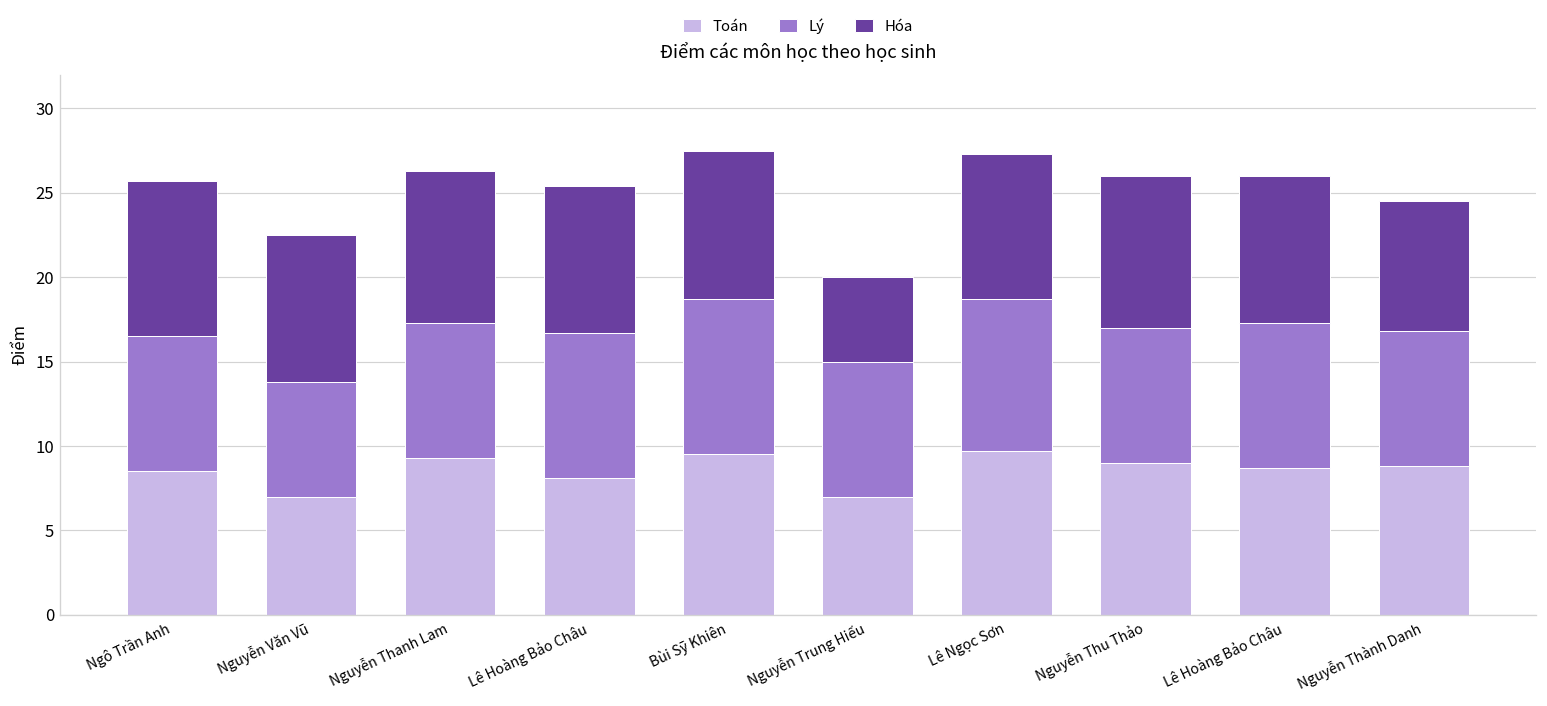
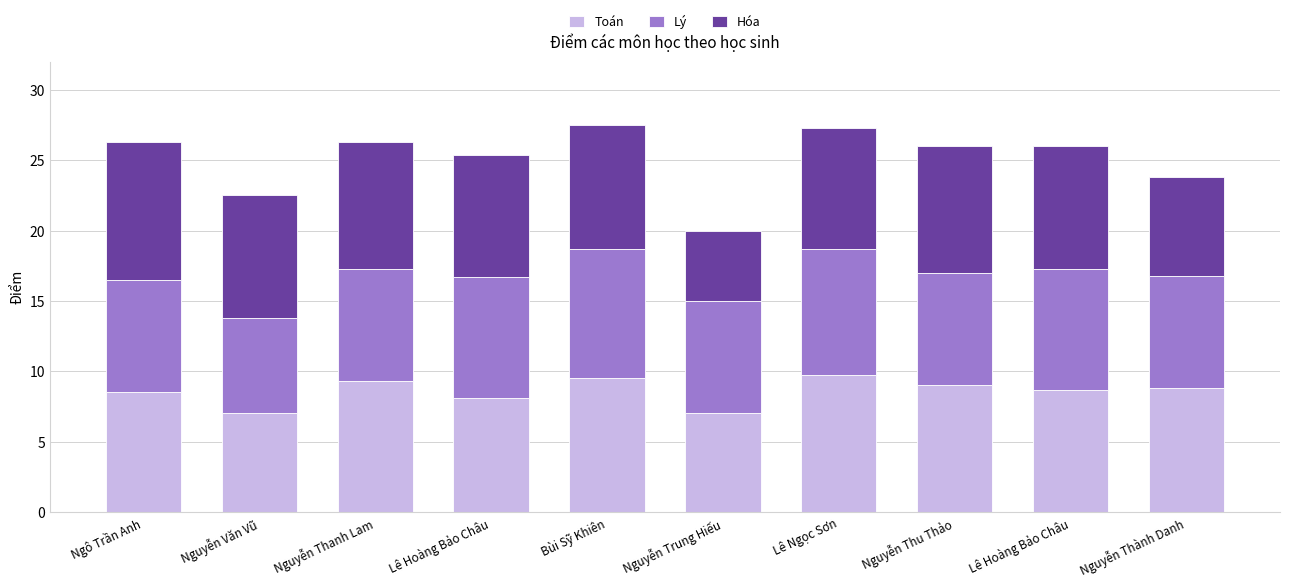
Hóa, Ngô Trần Anh: 9.2 -> 9.8
Hóa, Nguyễn Thành Danh: 7.7 -> 7.0
